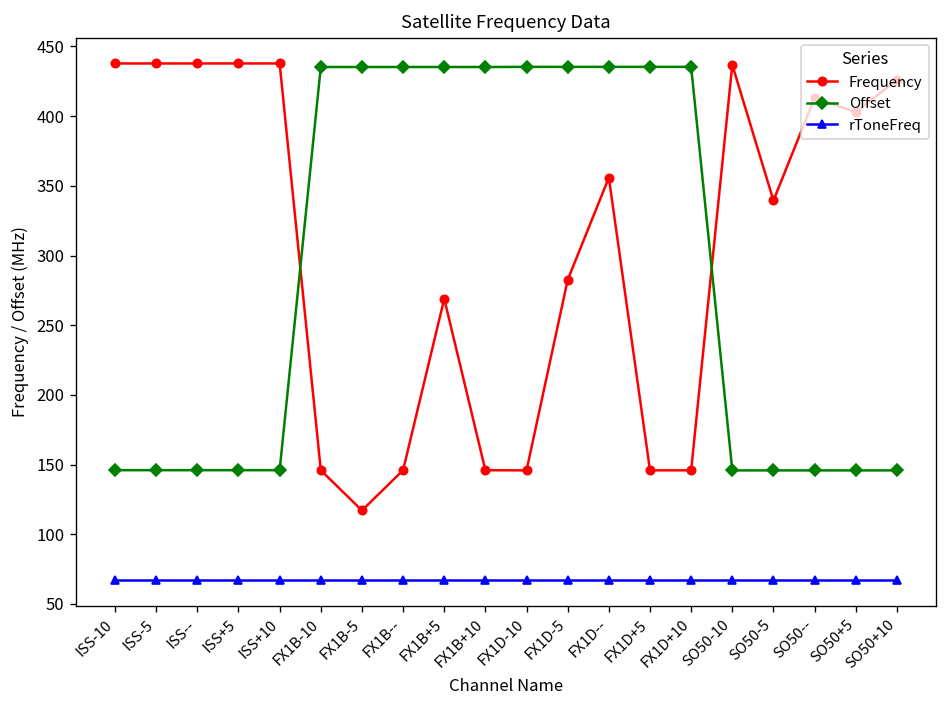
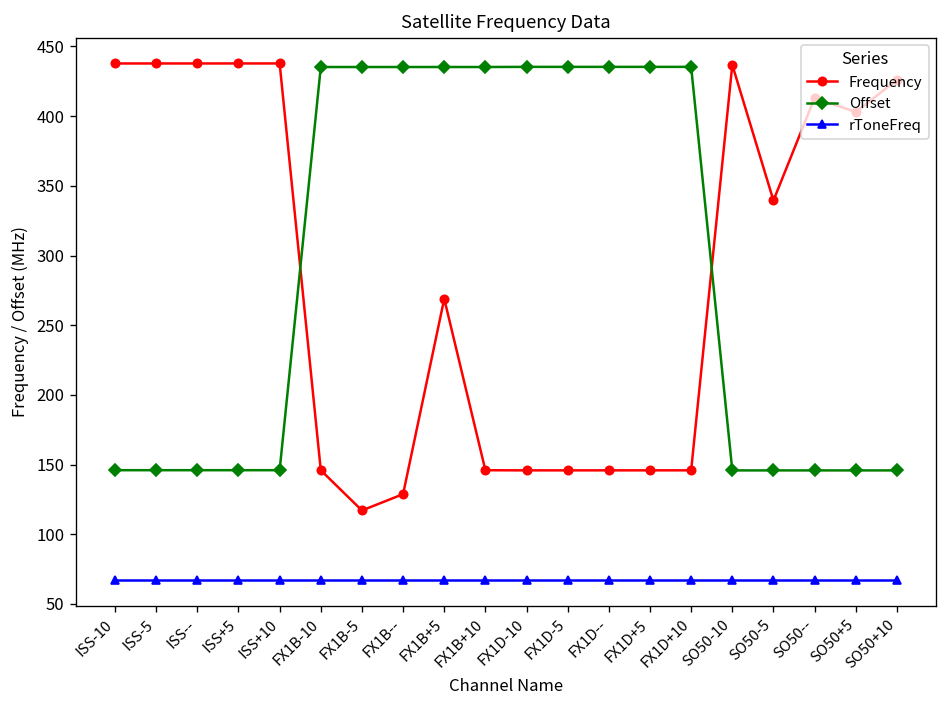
Frequency, FX1B--: 146 -> 129
Frequency, FX1D-5: 283 -> 146
Frequency, FX1D--: 356 -> 146
